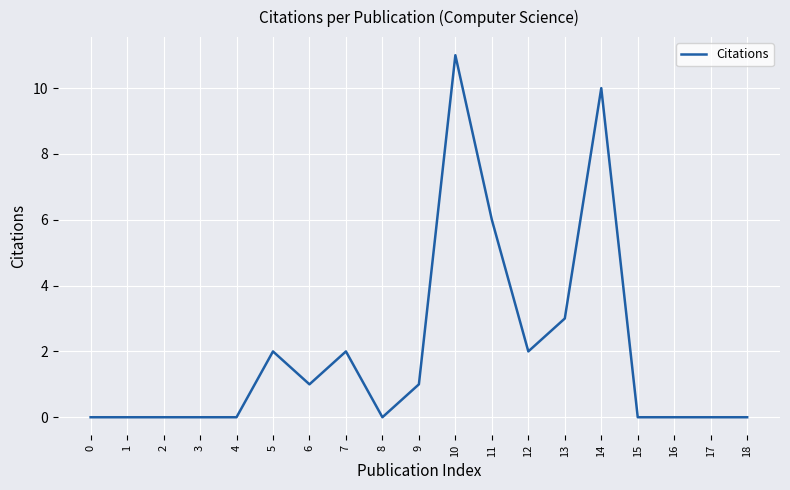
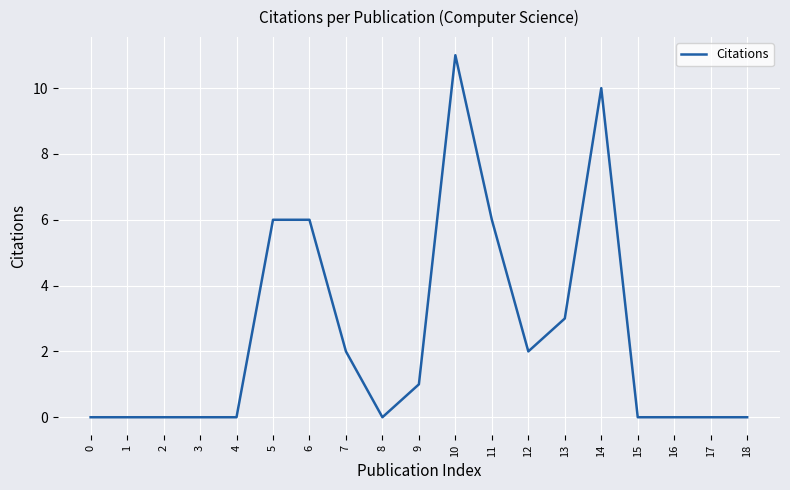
5: 2 -> 6
6: 1 -> 6
